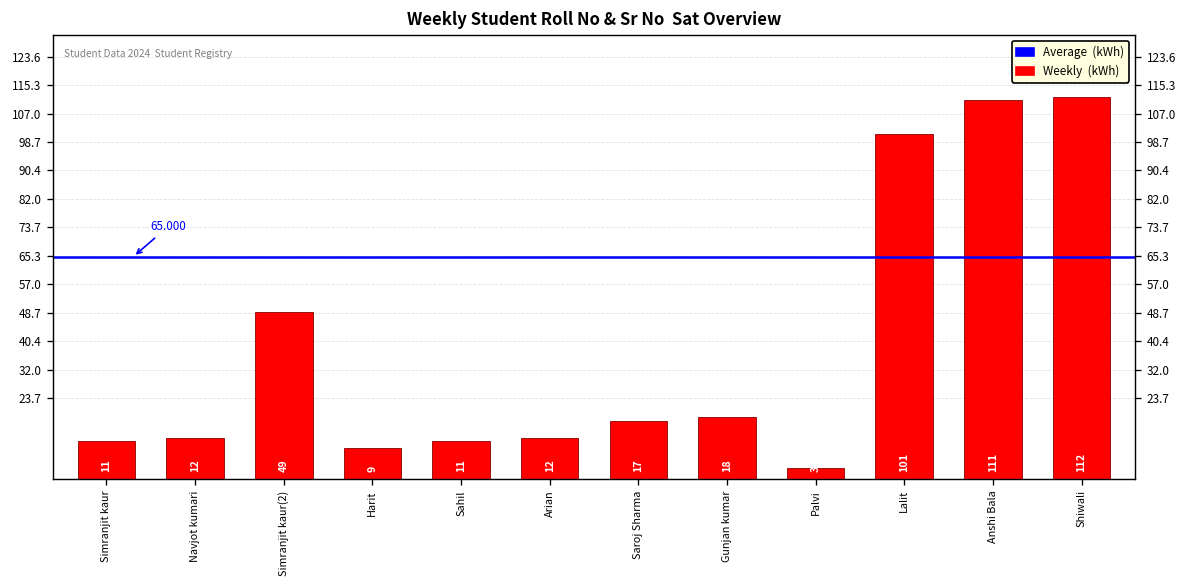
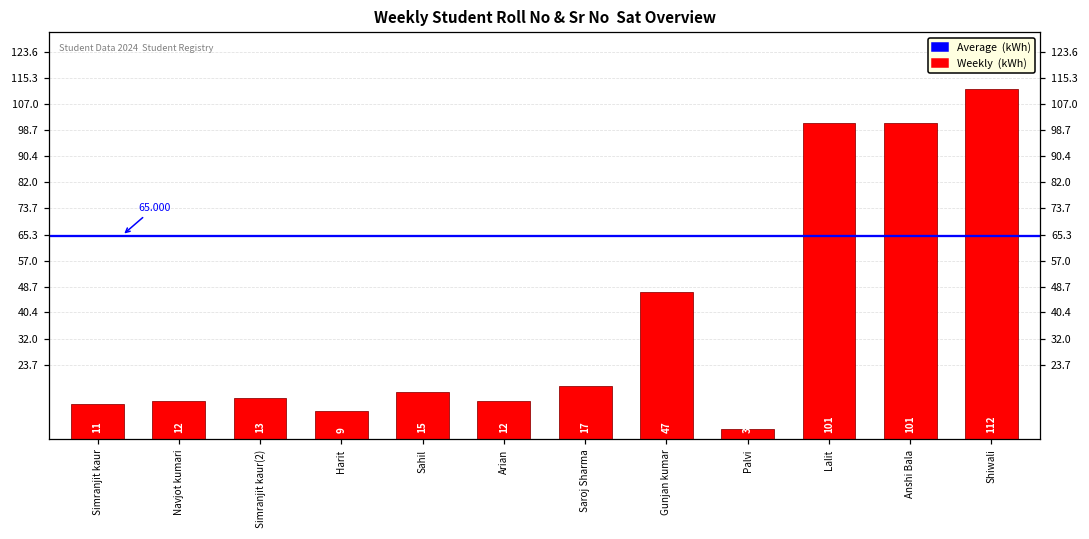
Simranjit kaur(2): 49 -> 13
Sahil: 11 -> 15
Gunjan kumar: 18 -> 47
Anshi Bala: 111 -> 101
